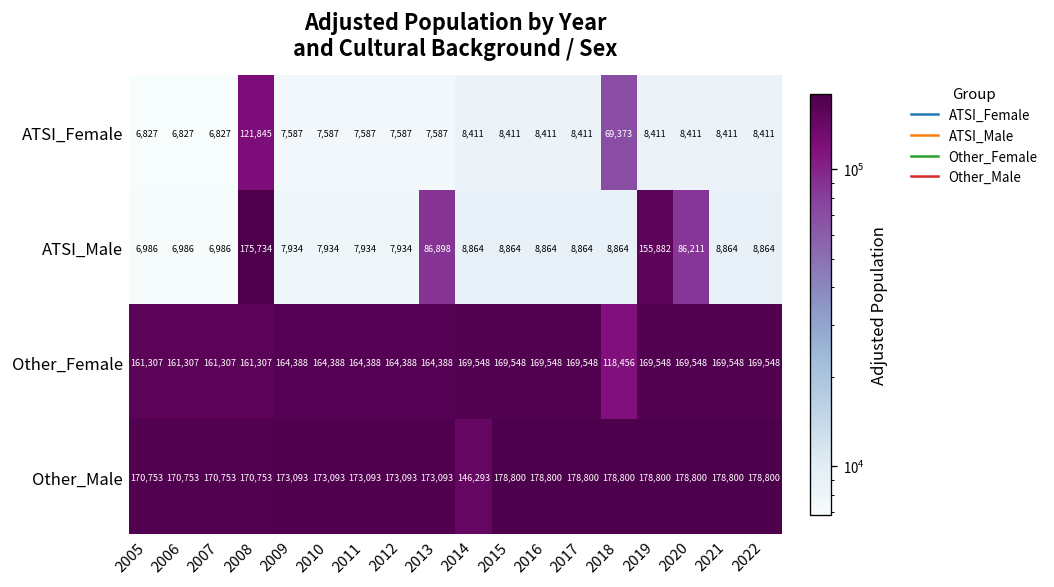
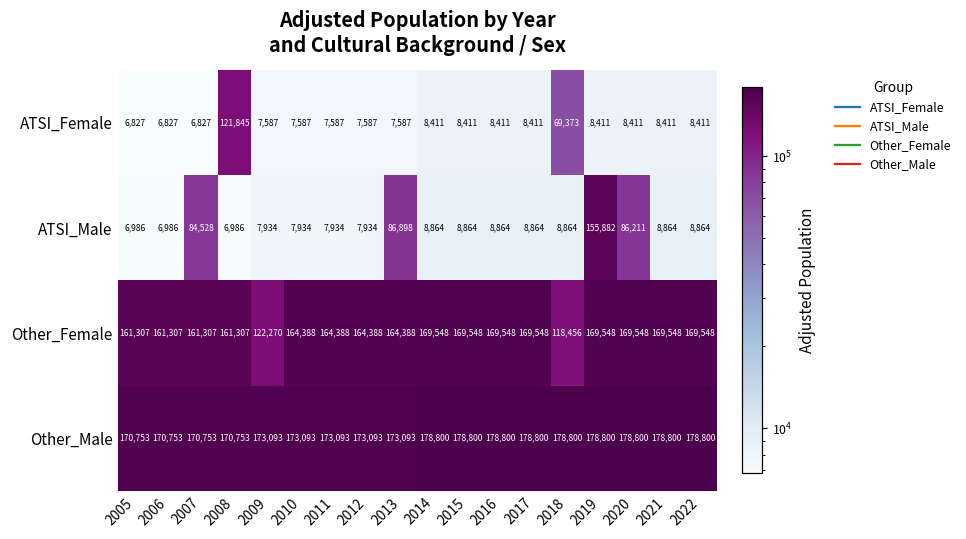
ATSI_Male, 2007: 6,986 -> 84,528
ATSI_Male, 2008: 175,734 -> 6,986
Other_Female, 2009: 164,388 -> 122,270
Other_Male, 2014: 146,293 -> 178,800
